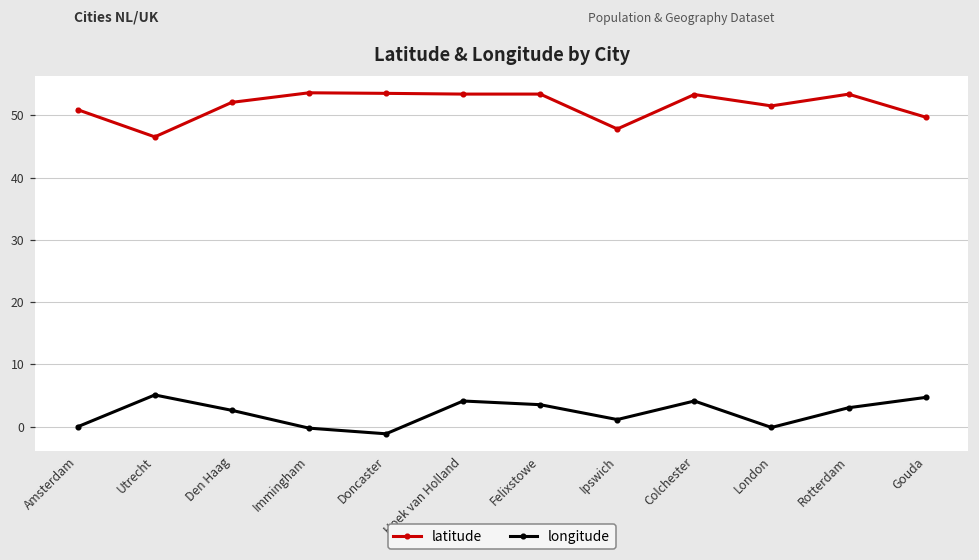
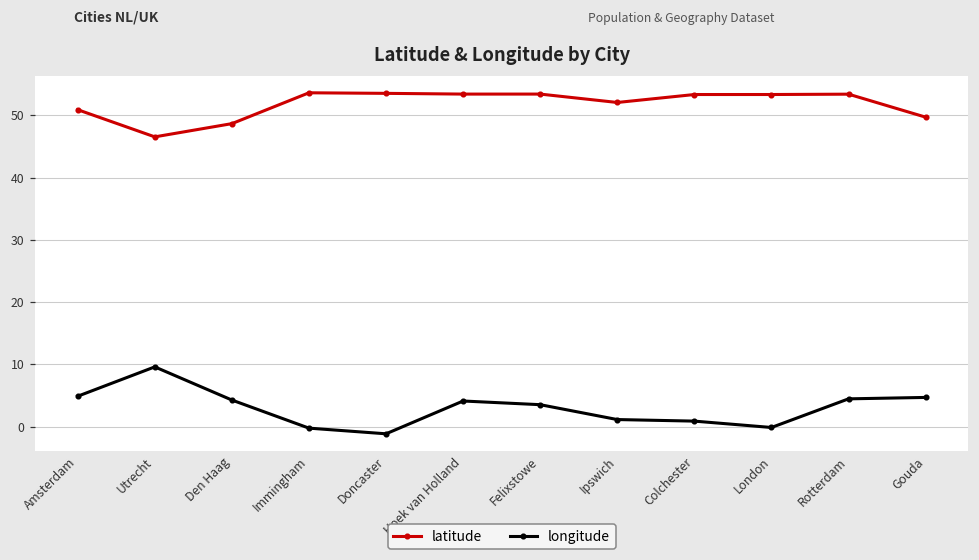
longitude, Amsterdam: 0 -> 5
longitude, Utrecht: 5 -> 10
latitude, Den Haag: 52 -> 49
longitude, Den Haag: 3 -> 4
latitude, Ipswich: 48 -> 52
longitude, Colchester: 4 -> 1
latitude, London: 52 -> 53
longitude, Rotterdam: 3 -> 4
